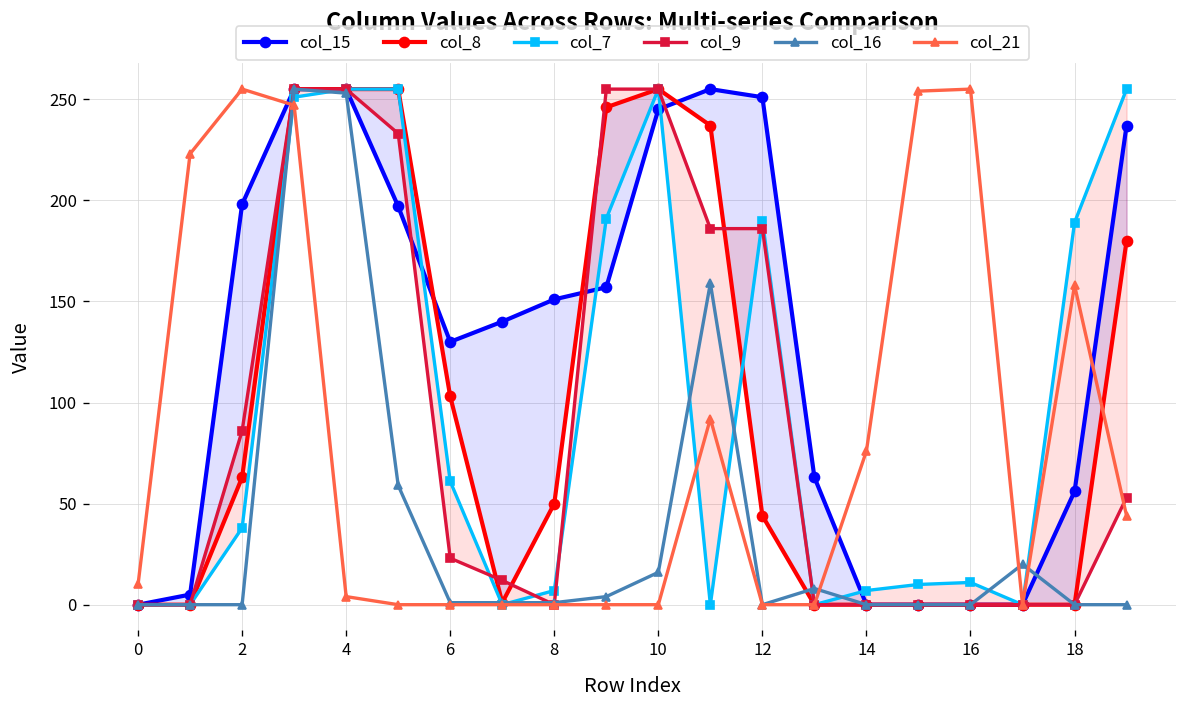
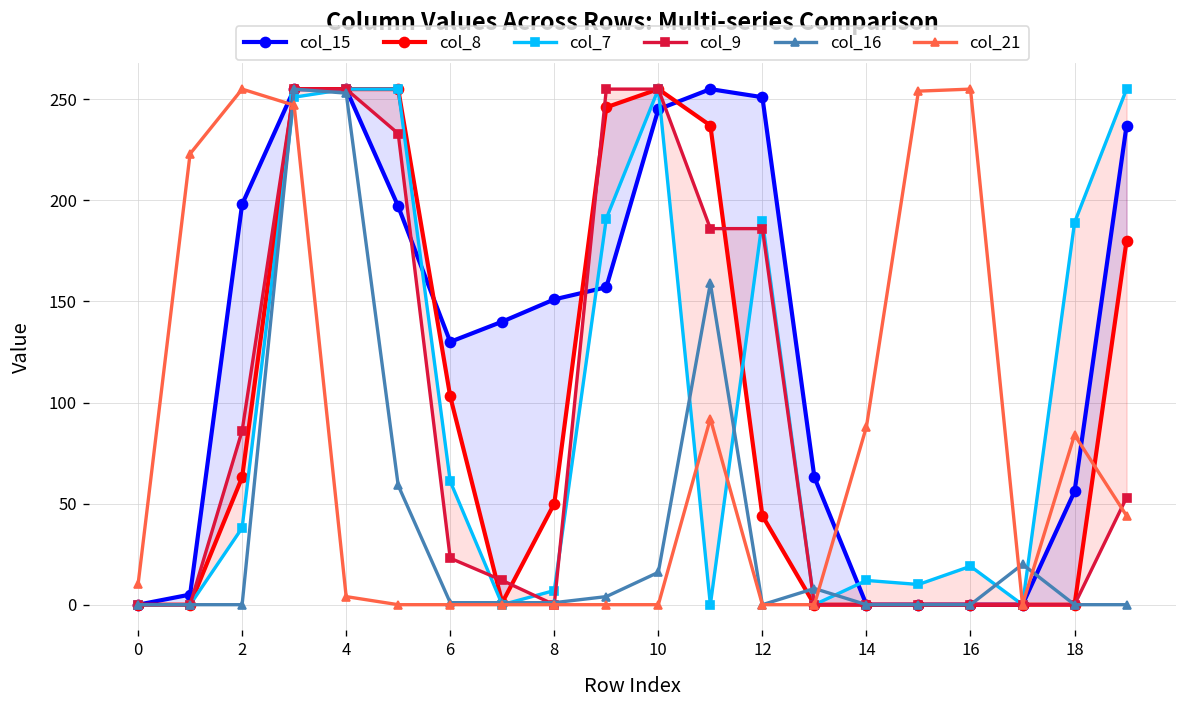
col_7, 14: 7 -> 12
col_21, 14: 76 -> 88
col_7, 16: 11 -> 19
col_21, 18: 158 -> 84
